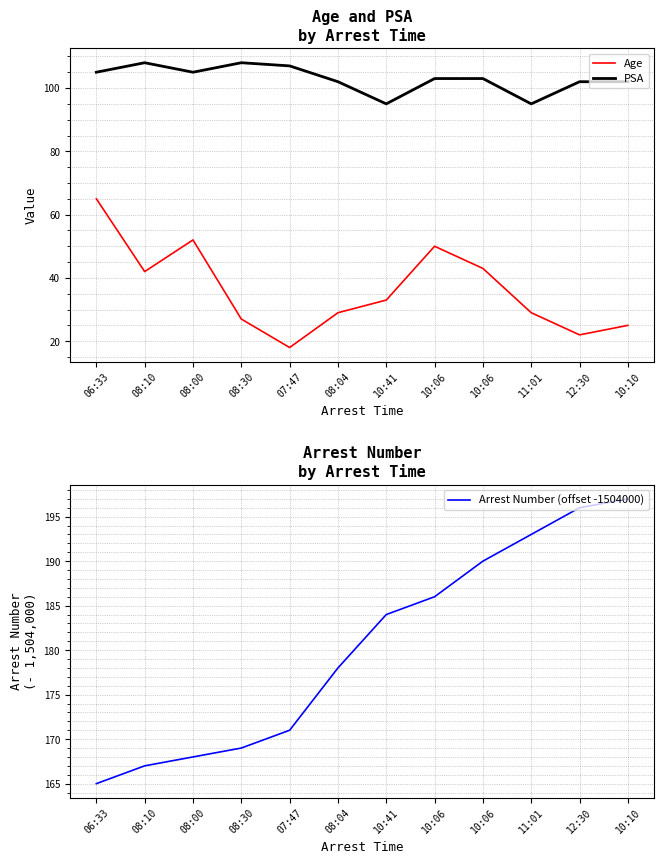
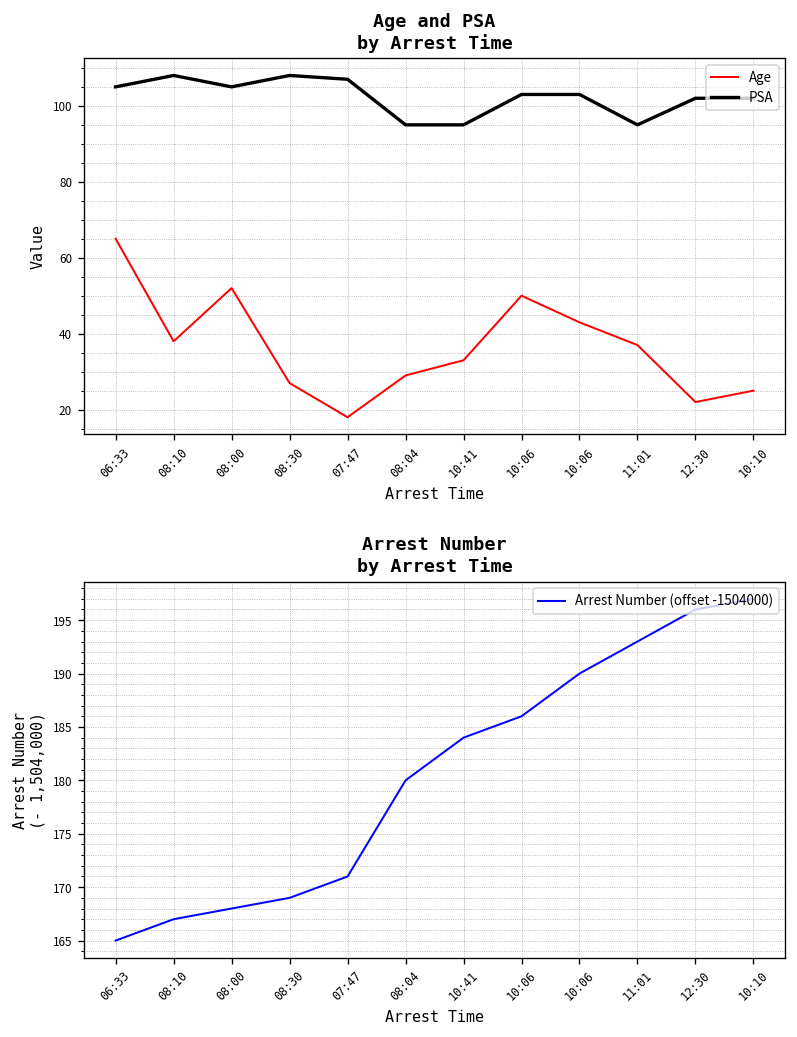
Age and PSA by Arrest Time, Age, 08:10: 42 -> 38
Age and PSA by Arrest Time, PSA, 08:04: 102 -> 95
Age and PSA by Arrest Time, Age, 11:01: 29 -> 37
Arrest Number by Arrest Time, 08:04: 178 -> 180
